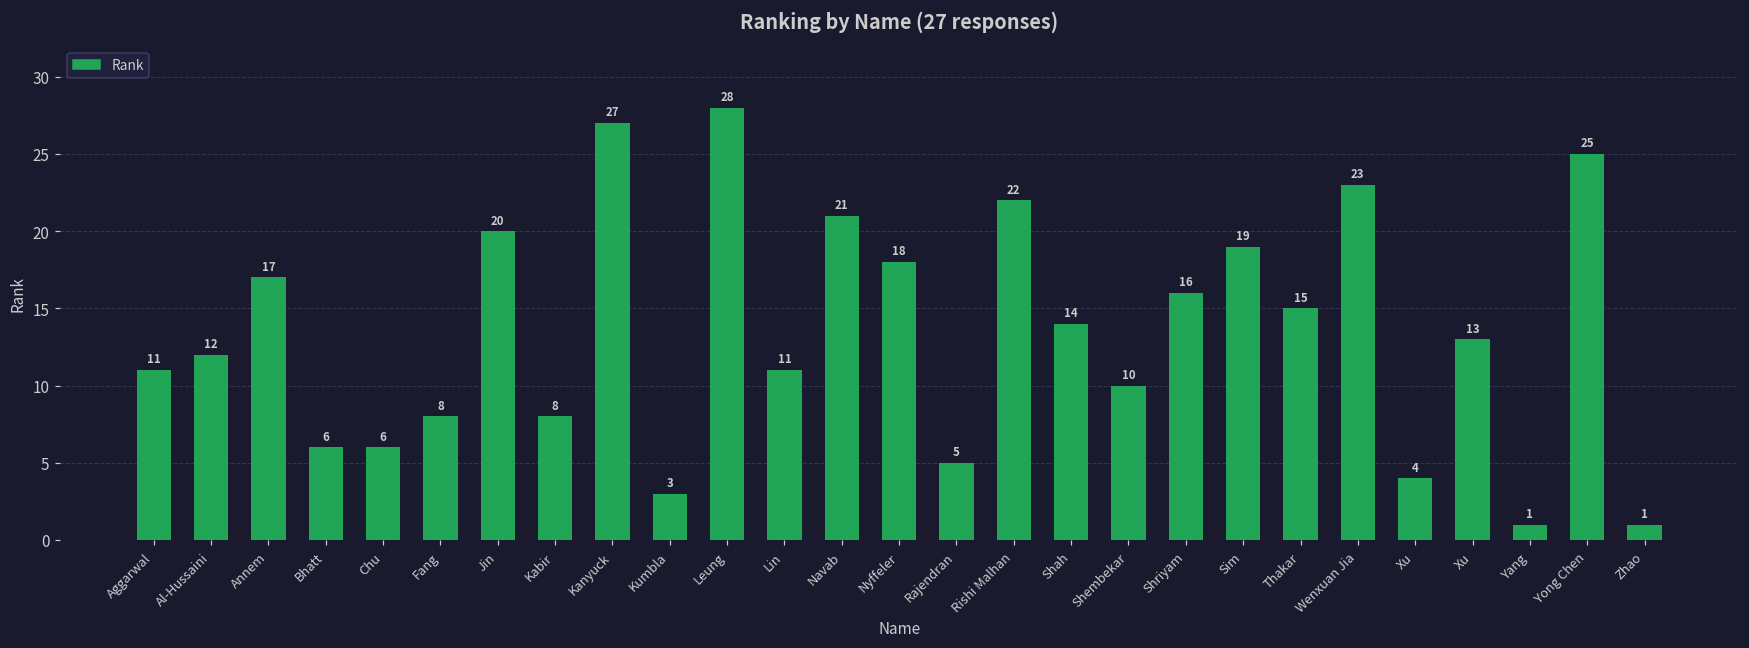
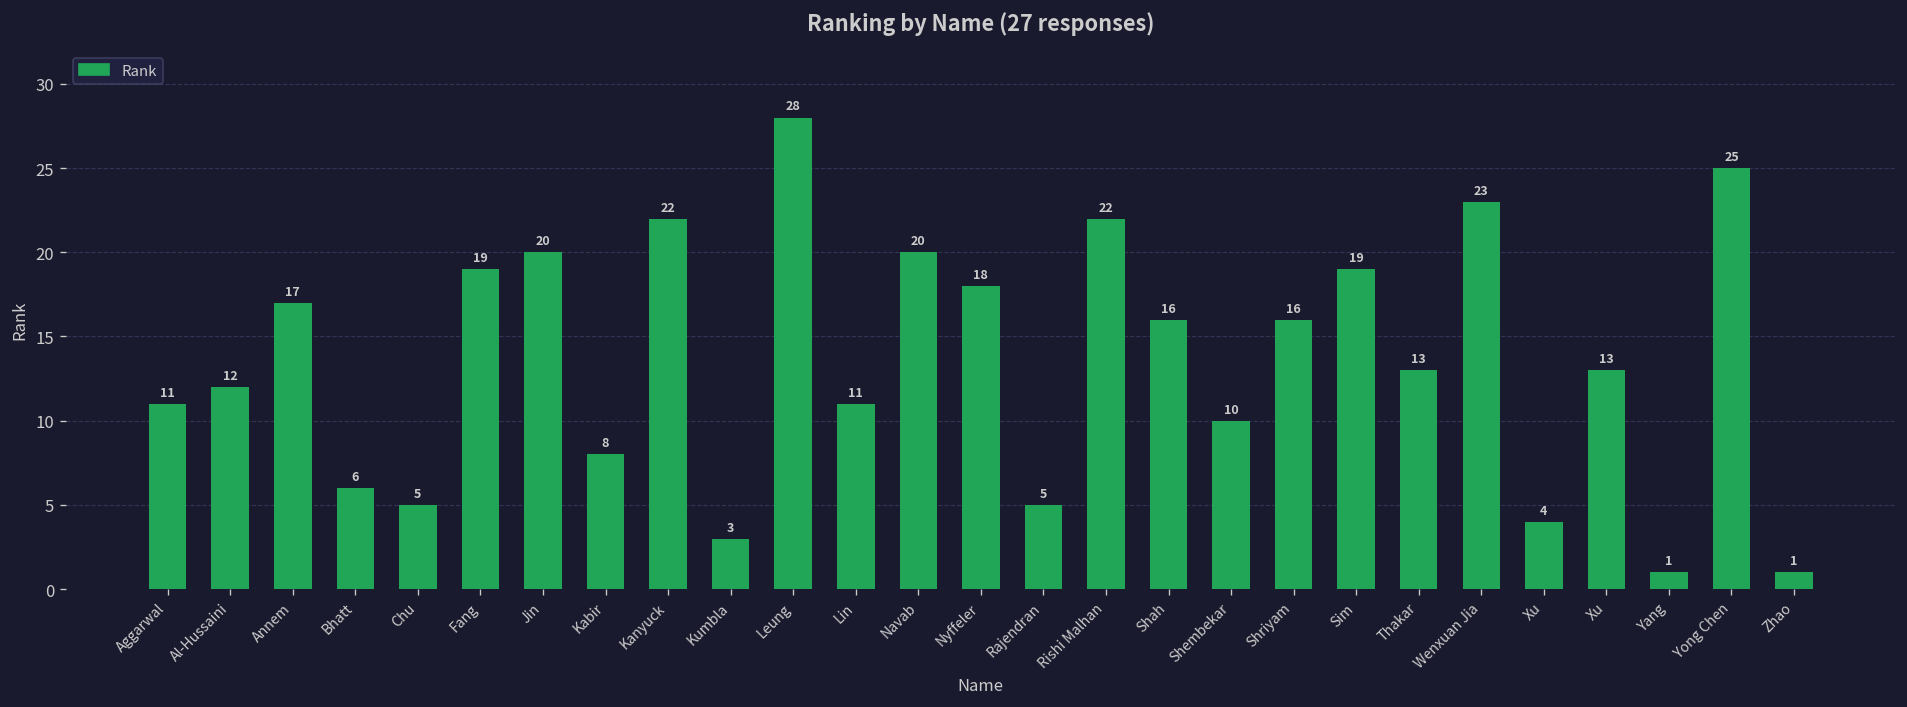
Chu: 6 -> 5
Fang: 8 -> 19
Kanyuck: 27 -> 22
Navab: 21 -> 20
Shah: 14 -> 16
Thakar: 15 -> 13
